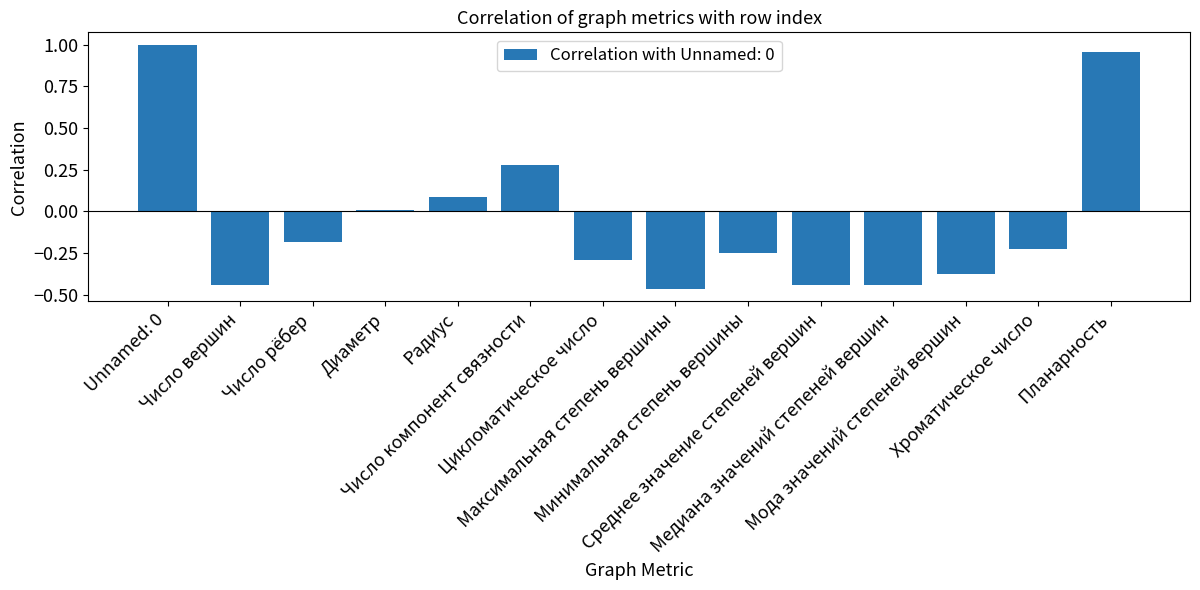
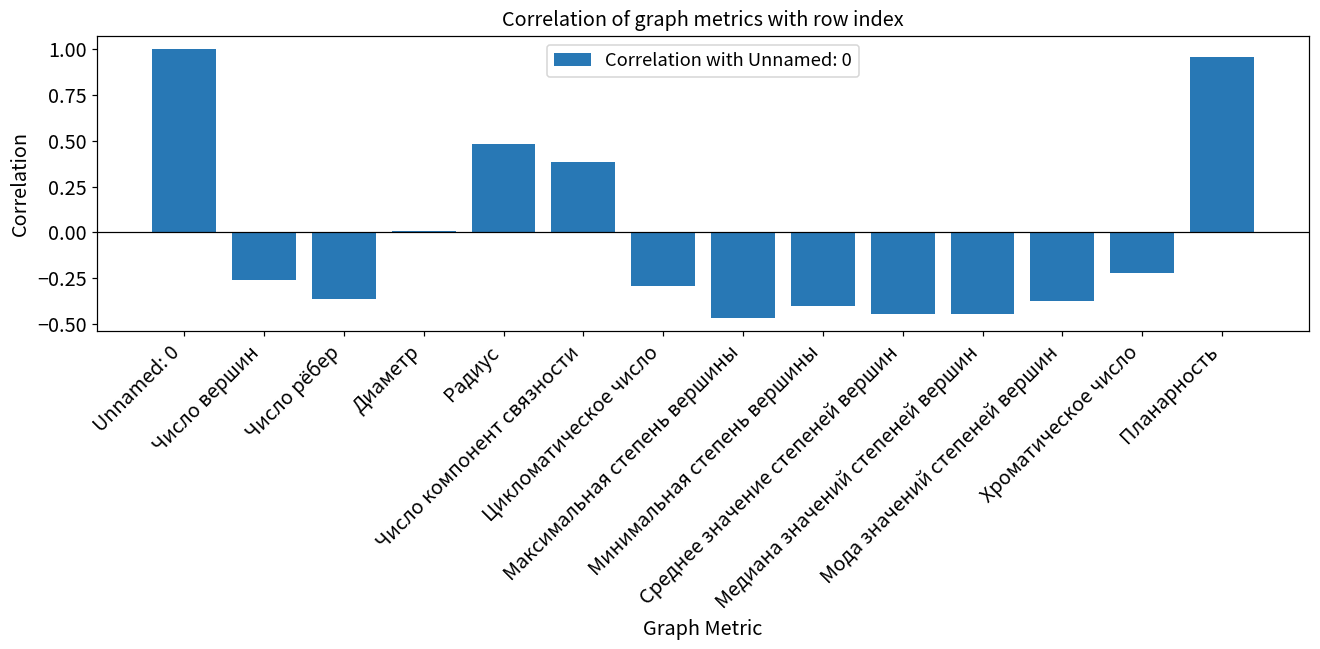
Число вершин: -0.44 -> -0.26
Число рёбер: -0.18 -> -0.36
Радиус: 0.09 -> 0.48
Число компонент связности: 0.28 -> 0.38
Минимальная степень вершины: -0.25 -> -0.40
